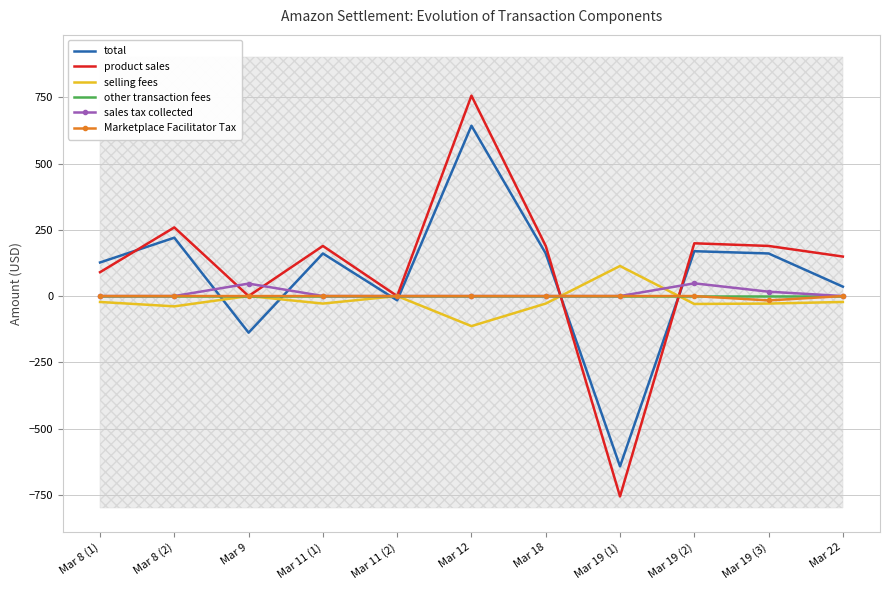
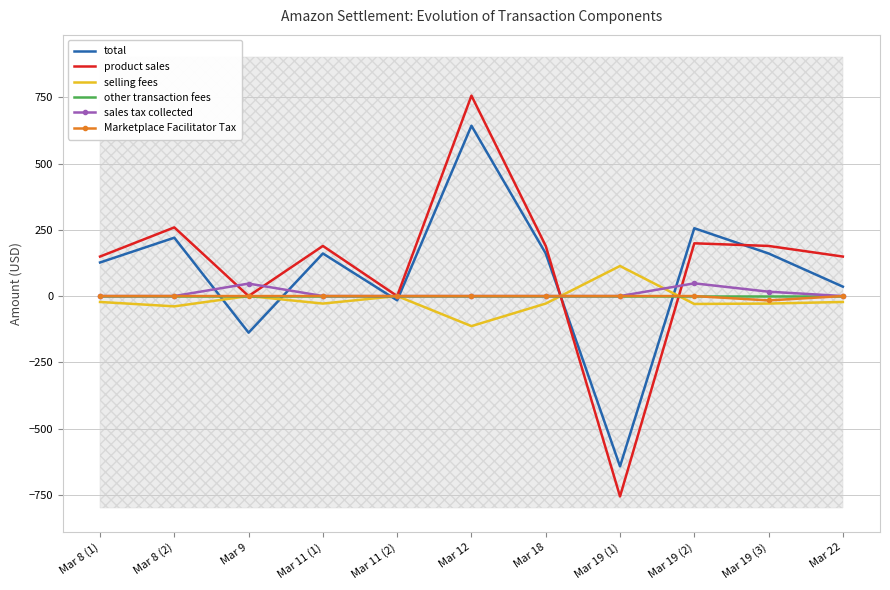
product sales, Mar 8 (1): 90 -> 150
total, Mar 19 (2): 170 -> 260
